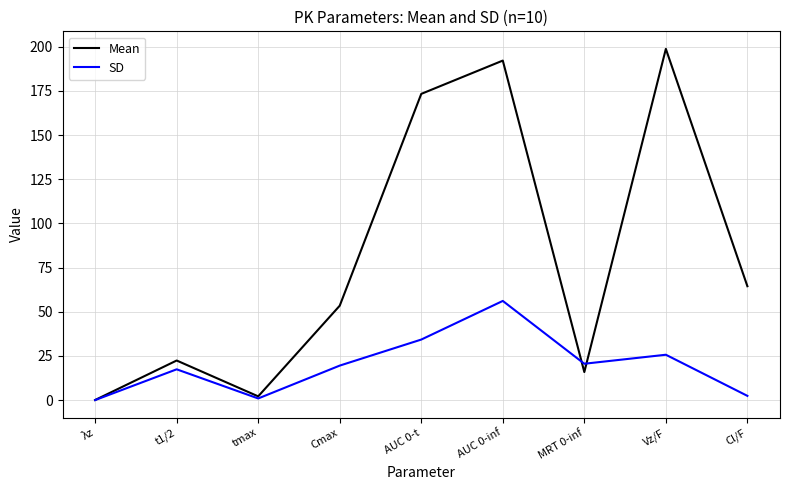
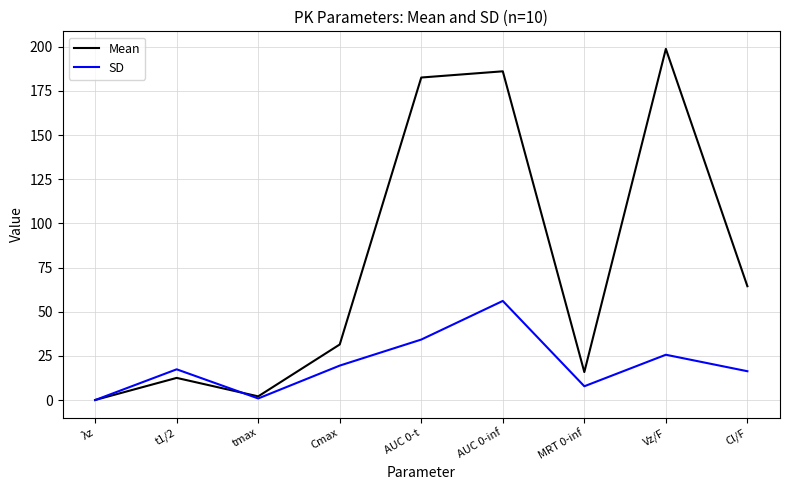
Mean, t1/2: 22 -> 13
Mean, Cmax: 53 -> 31
Mean, AUC 0-t: 173 -> 183
Mean, AUC 0-inf: 192 -> 186
SD, MRT 0-inf: 21 -> 8
SD, Cl/F: 2 -> 16
